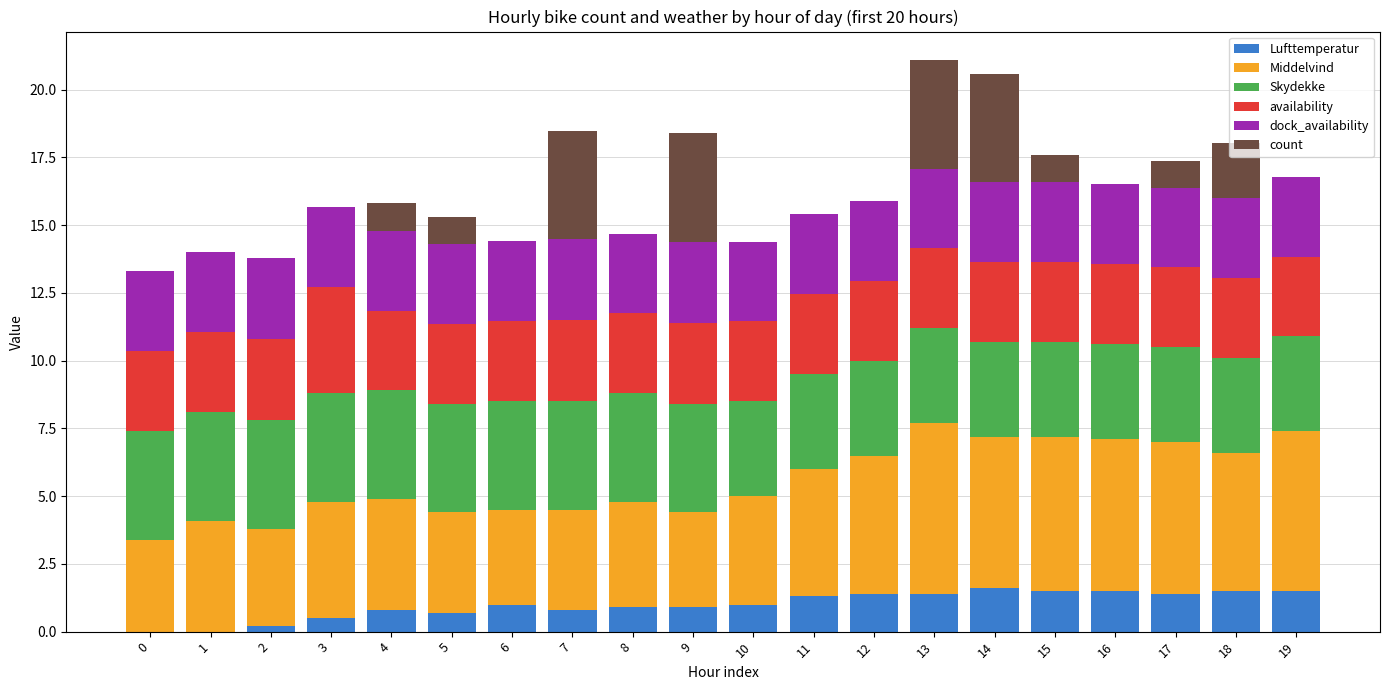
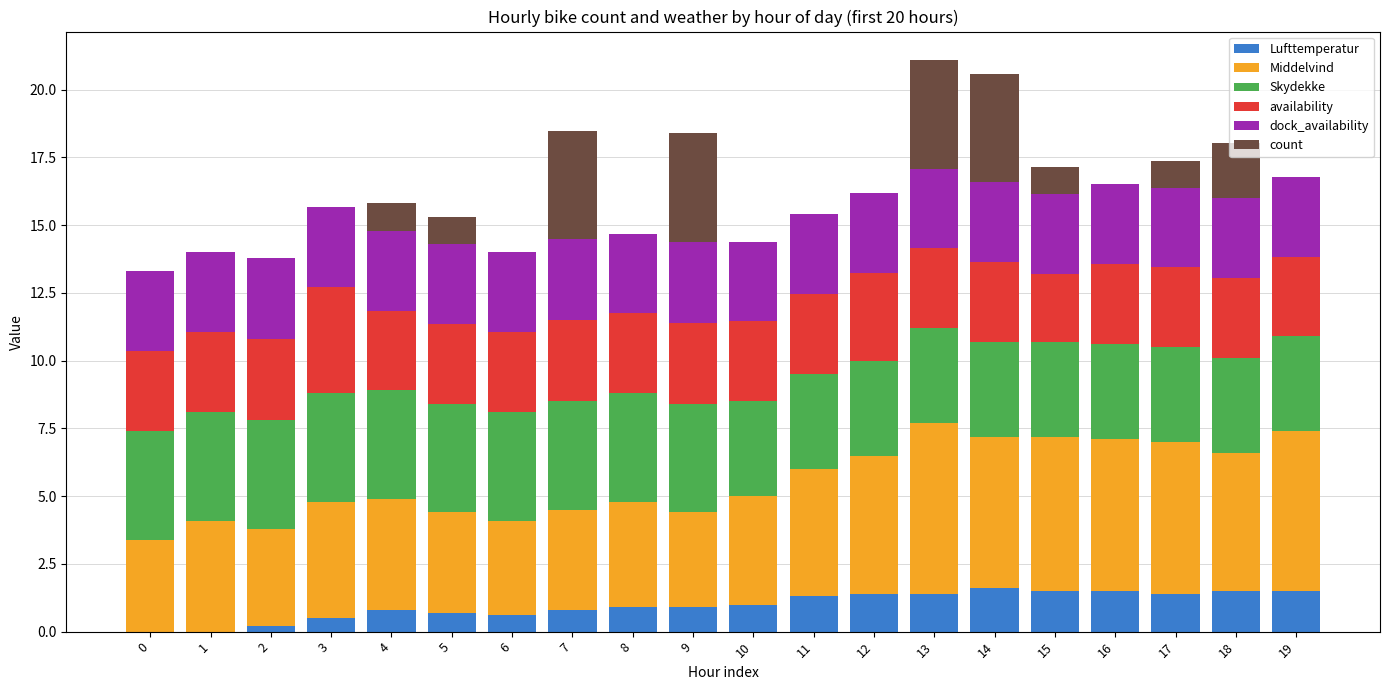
Lufttemperatur, 6: 1.0 -> 0.6
availability, 12: 2.9 -> 3.2
availability, 15: 2.9 -> 2.5
